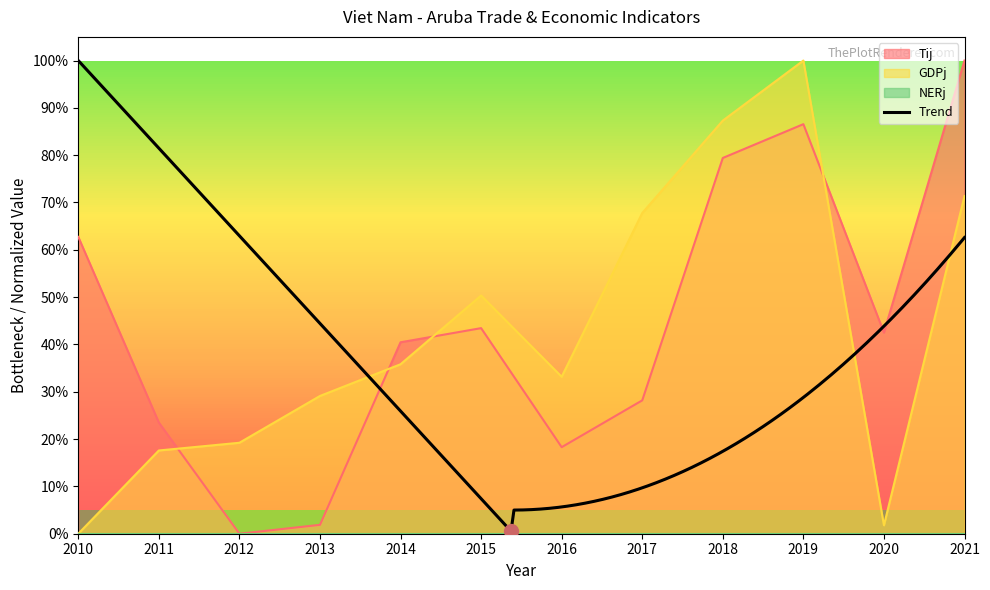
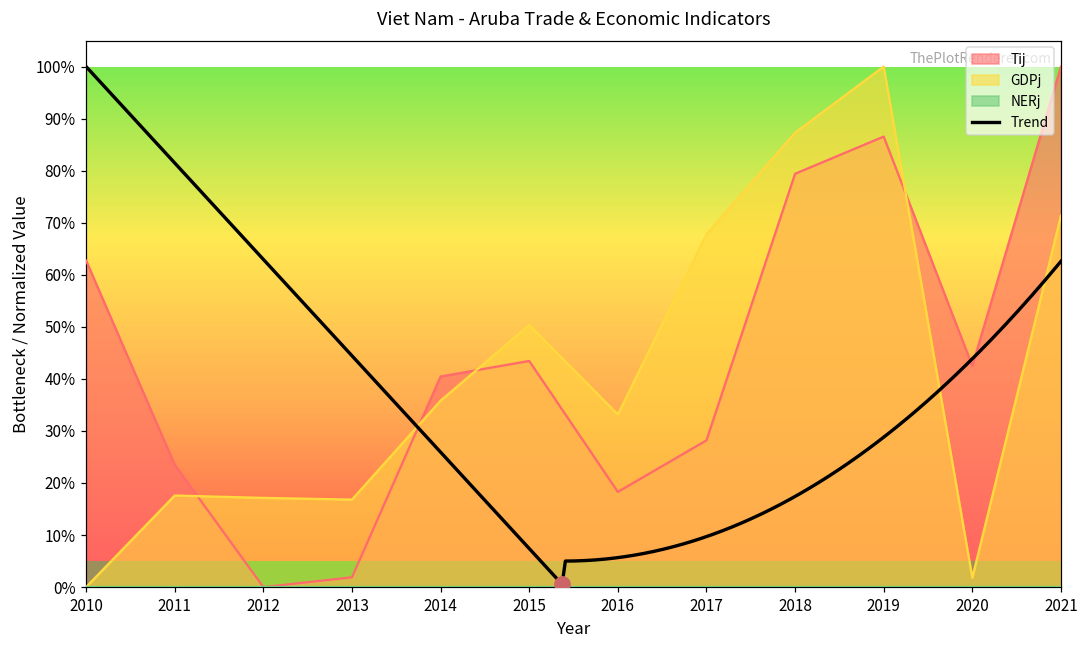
GDPj, 2012: 19% -> 17%
GDPj, 2013: 29% -> 17%
